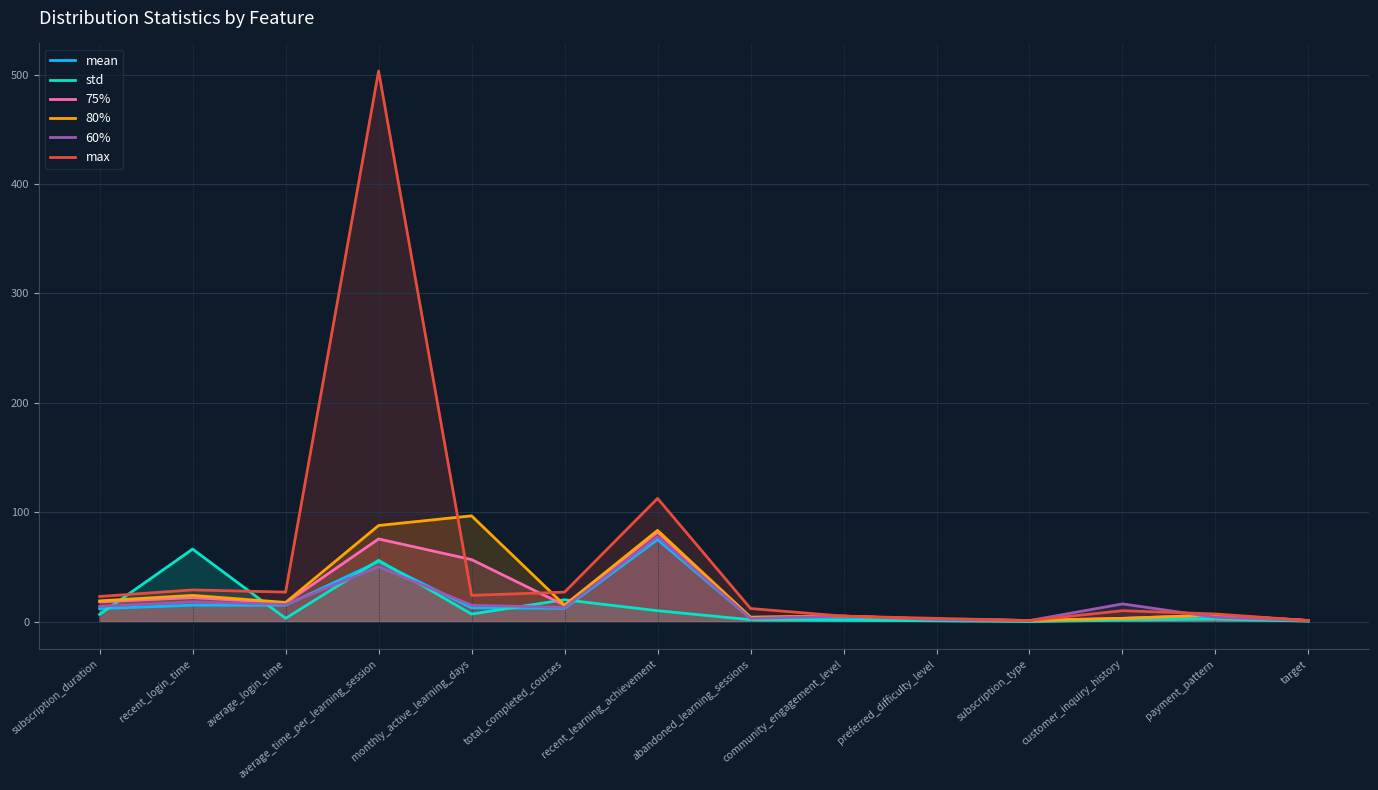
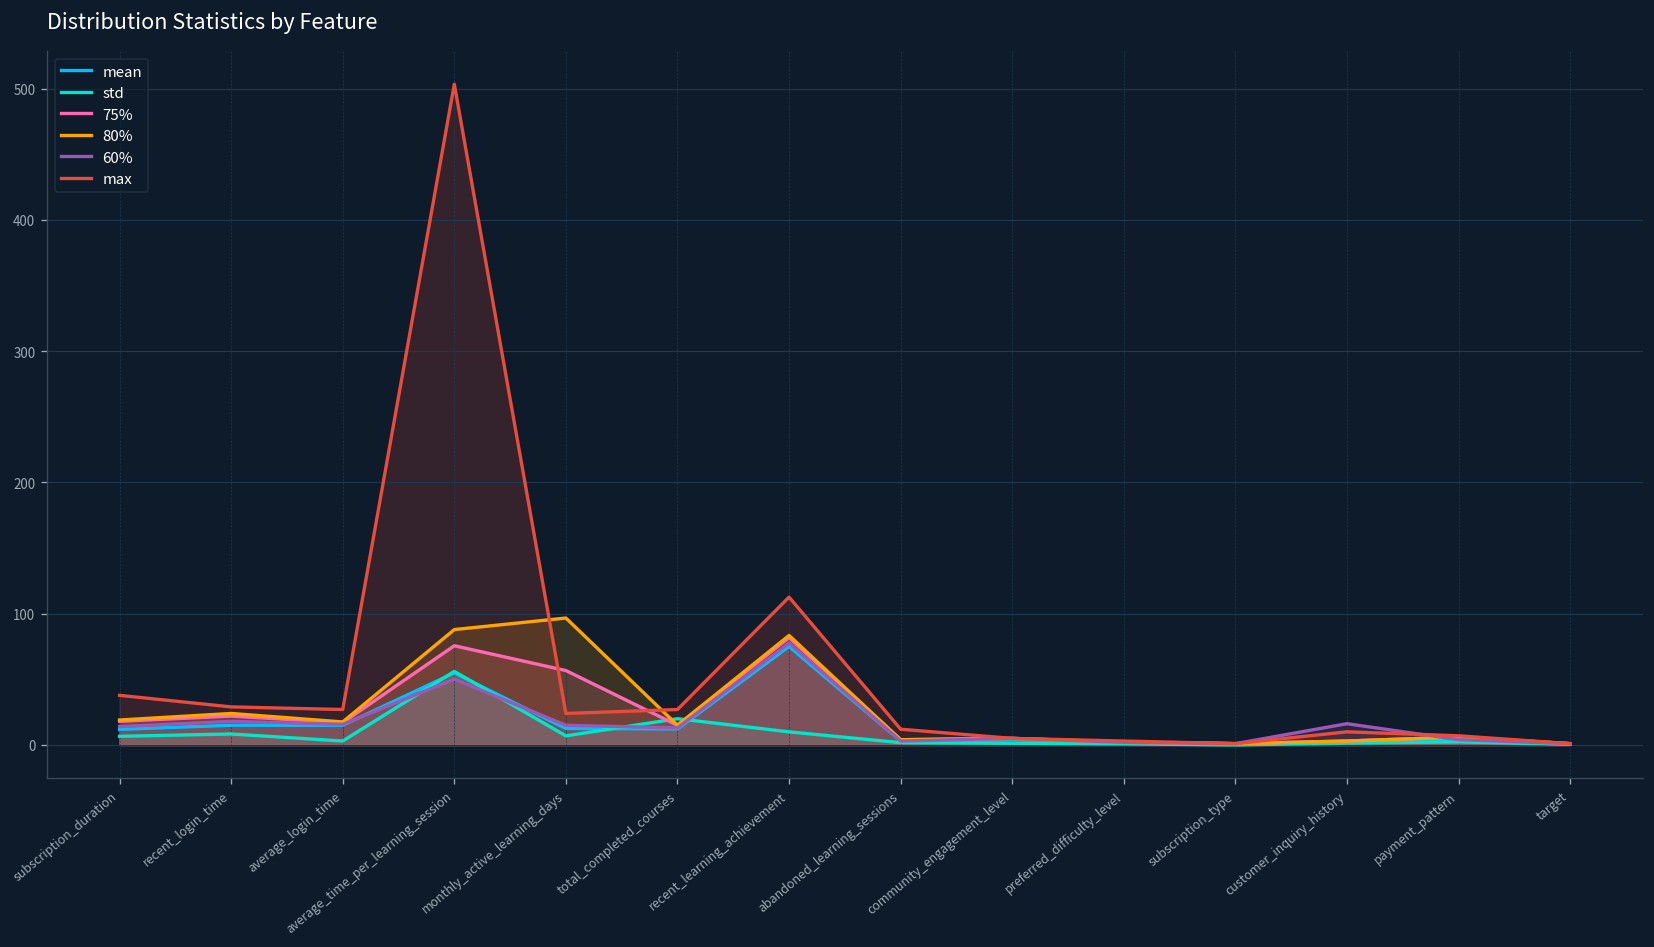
max, subscription_duration: 23 -> 38
std, recent_login_time: 66 -> 8
